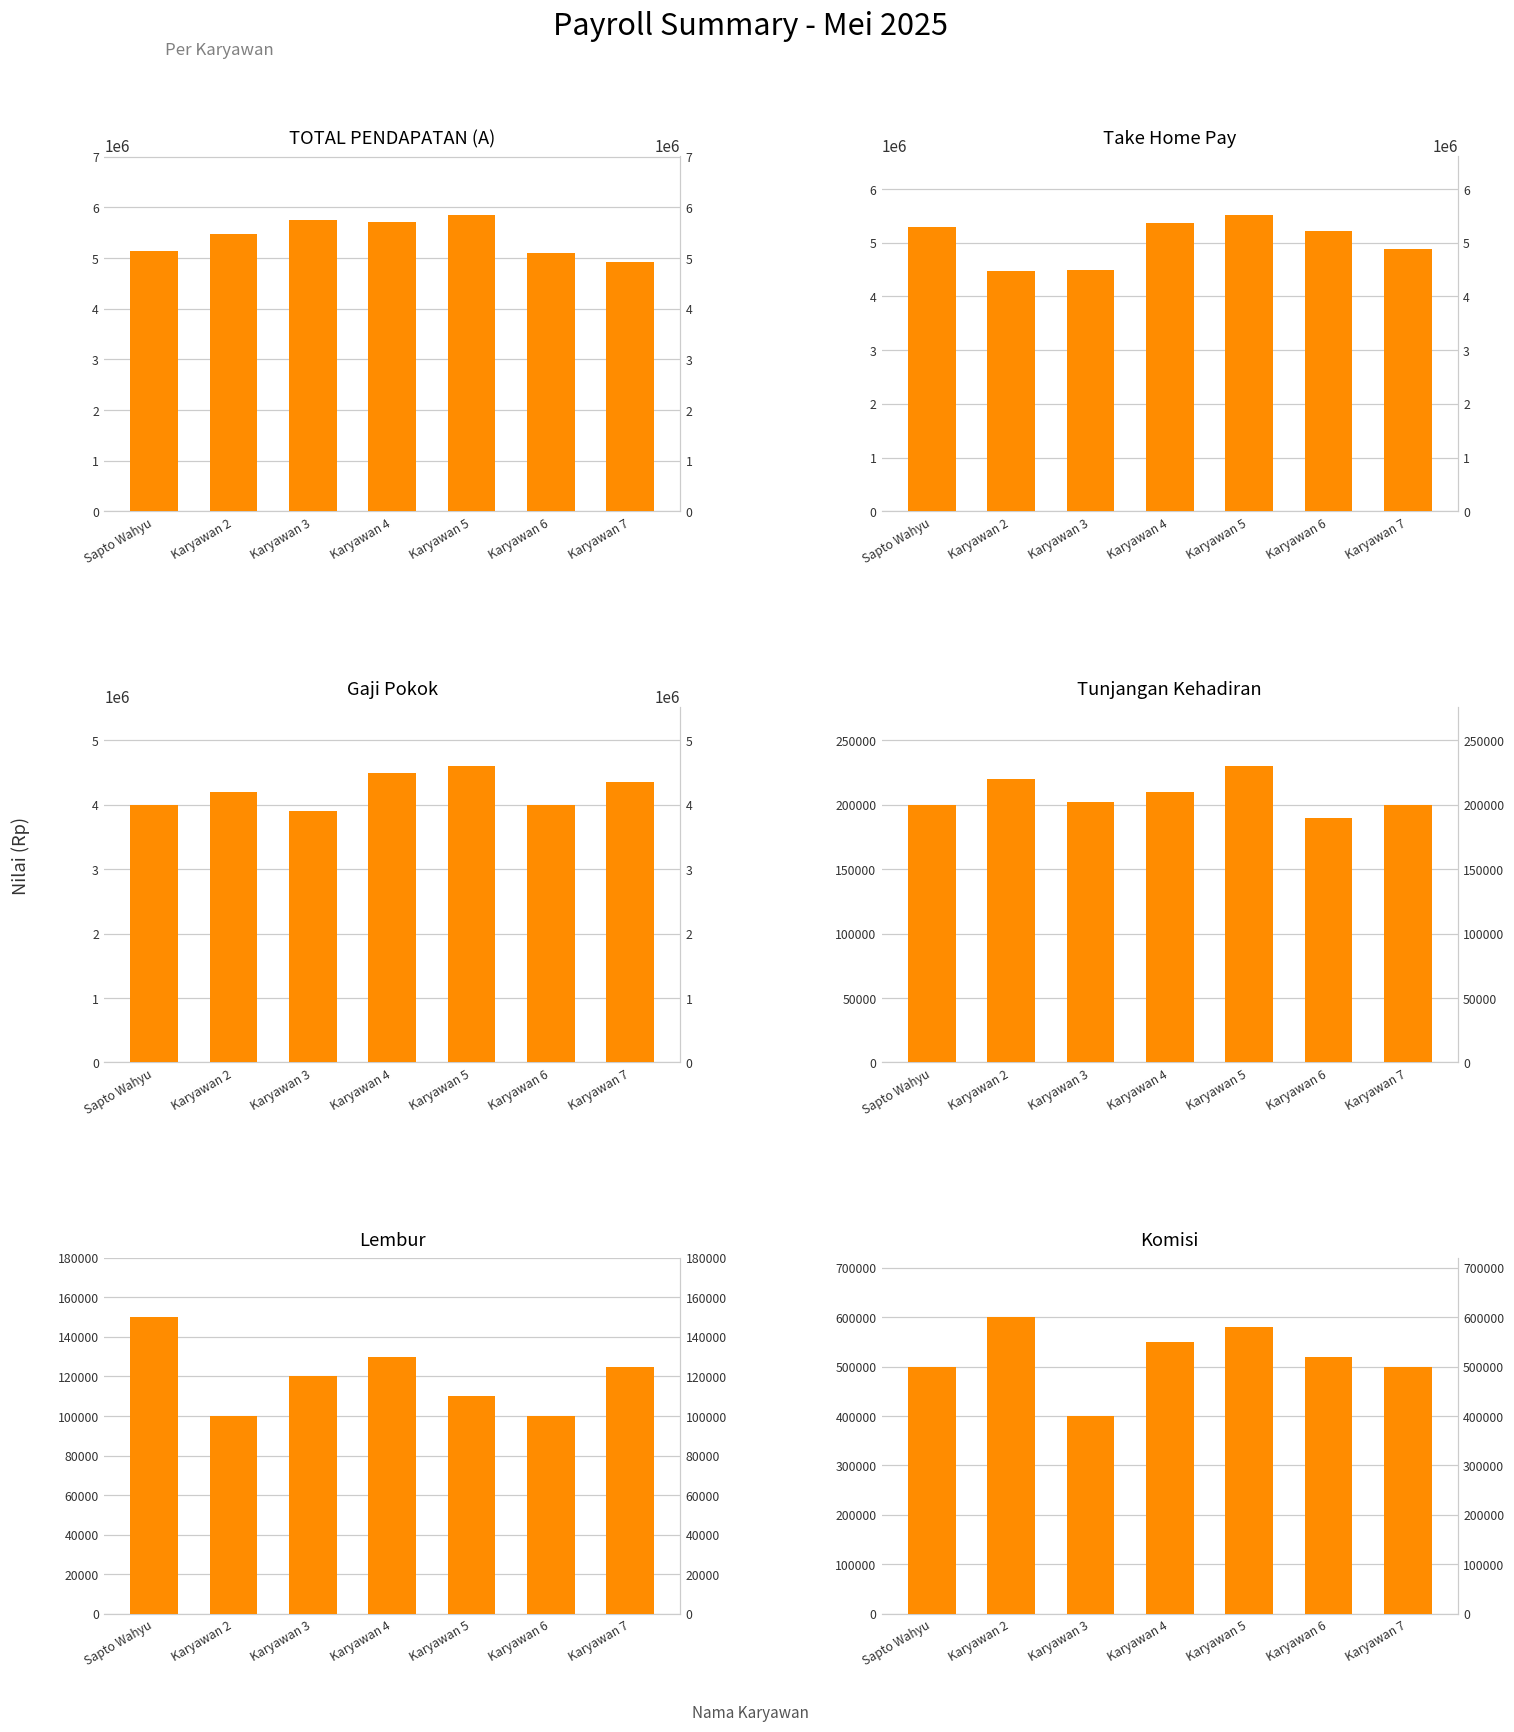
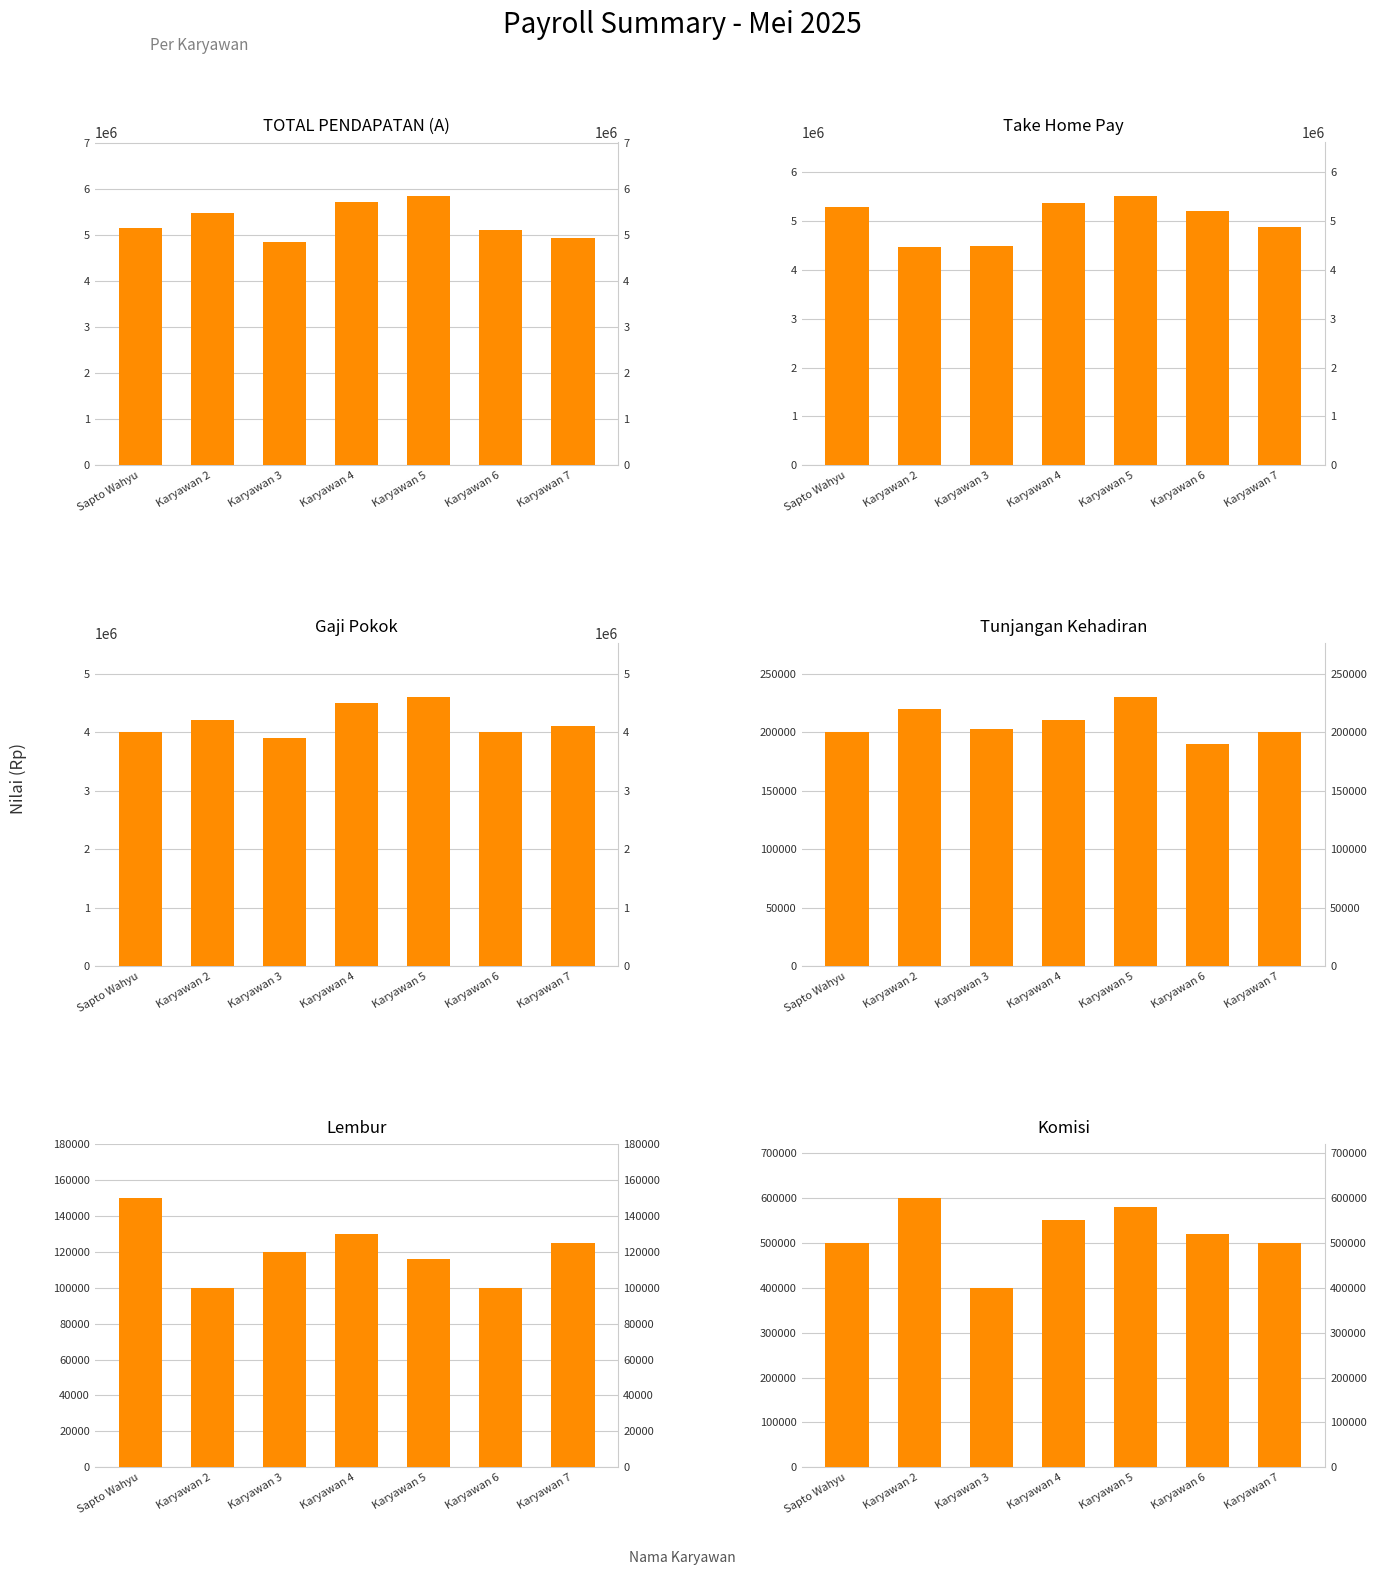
TOTAL PENDAPATAN (A), Karyawan 3: 5700000 -> 4900000
Gaji Pokok, Karyawan 7: 4400000 -> 4100000
Lembur, Karyawan 5: 110000 -> 116000
